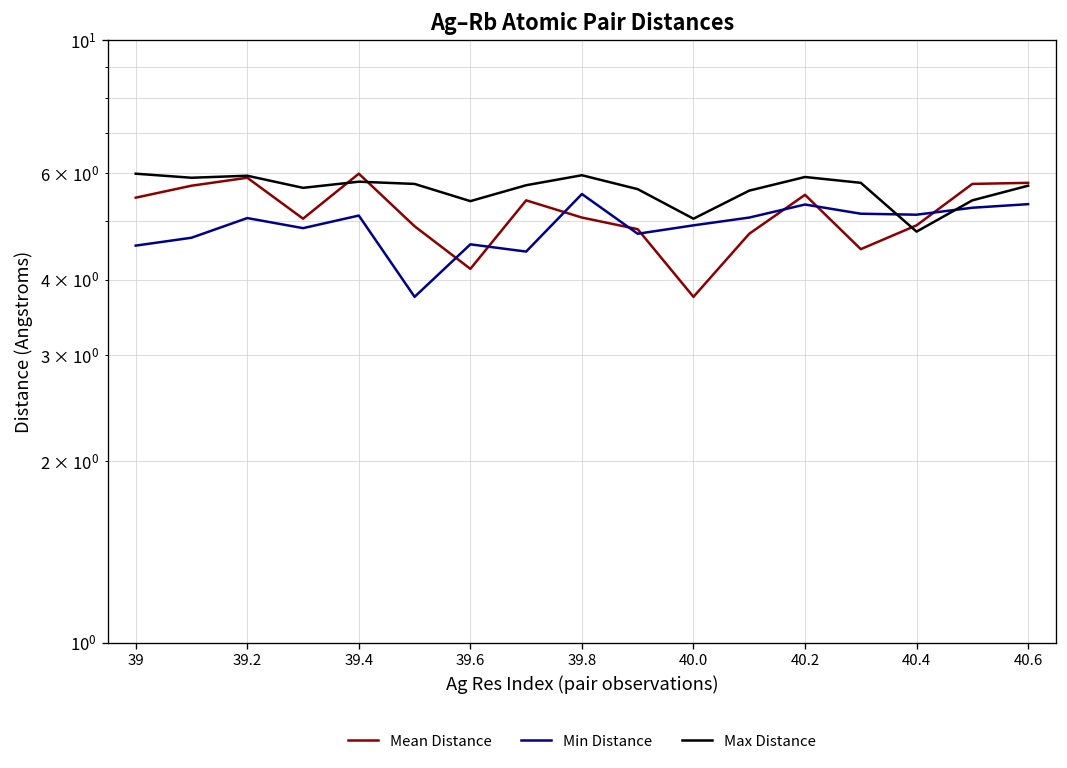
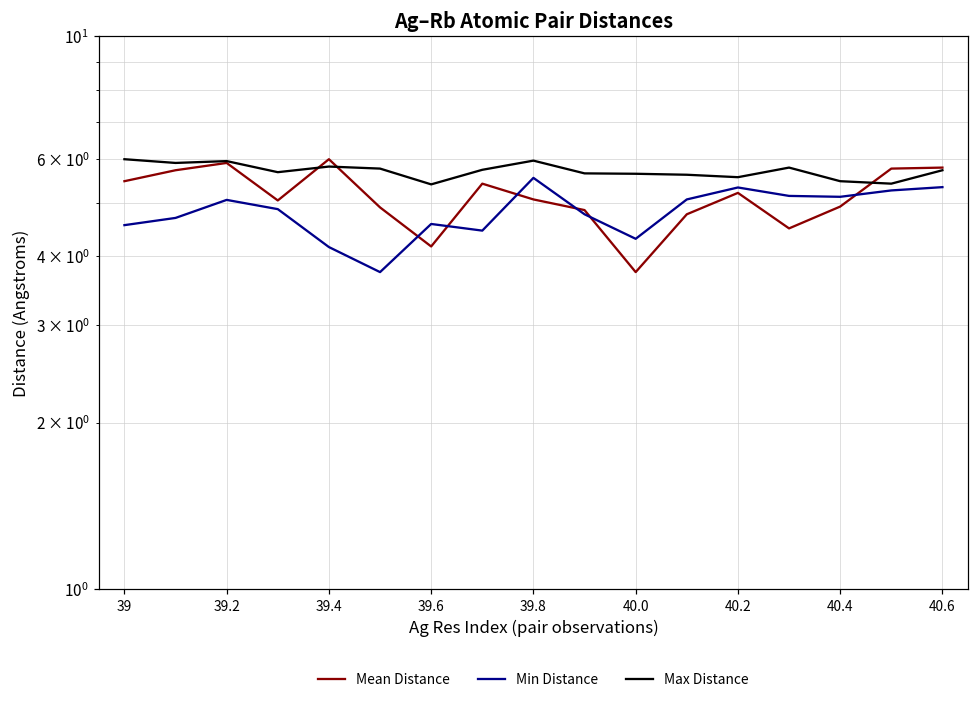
Min Distance, 39.4: 5.1 -> 4.2
Min Distance, 40.0: 4.9 -> 4.3
Max Distance, 40.0: 5.0 -> 5.6
Mean Distance, 40.2: 5.5 -> 5.2
Max Distance, 40.2: 5.9 -> 5.6
Max Distance, 40.4: 4.8 -> 5.5
